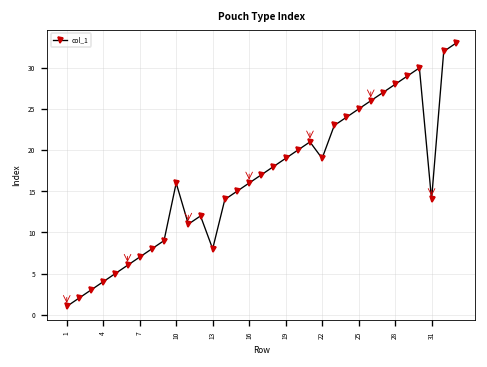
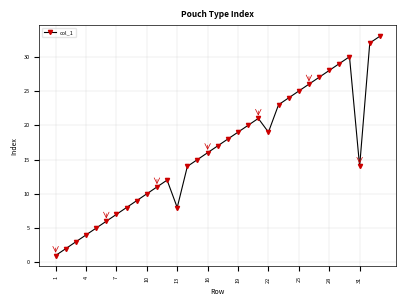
10: 16 -> 10
